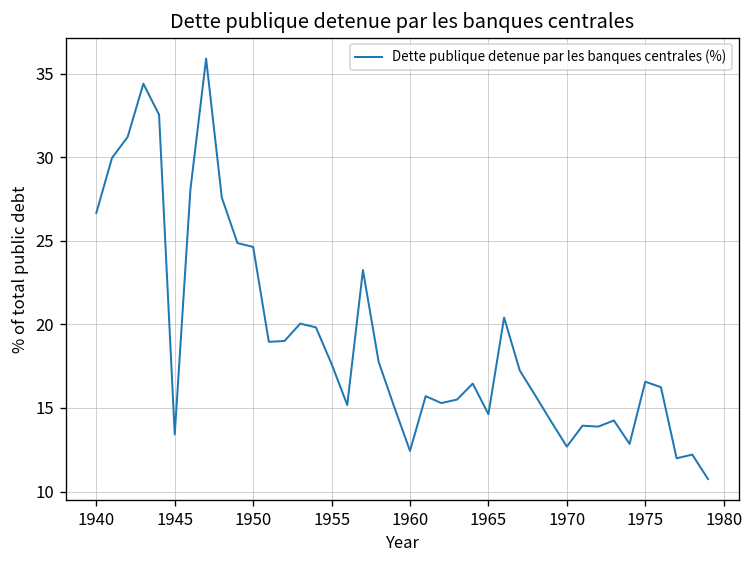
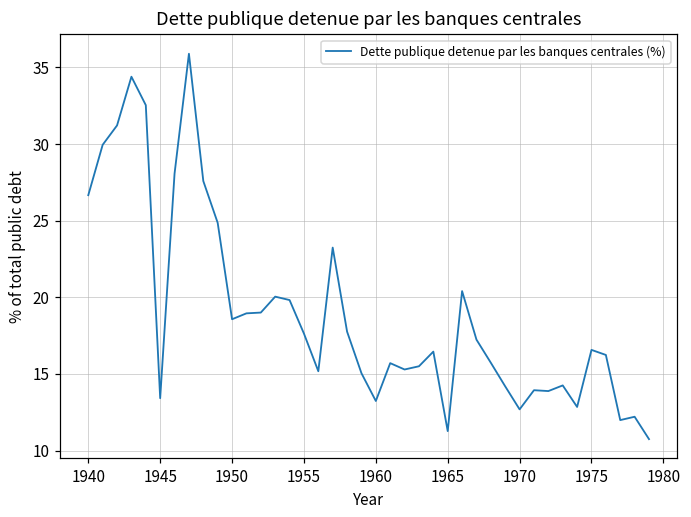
1950: 24.6 -> 18.6
1960: 12.4 -> 13.2
1965: 14.6 -> 11.3
